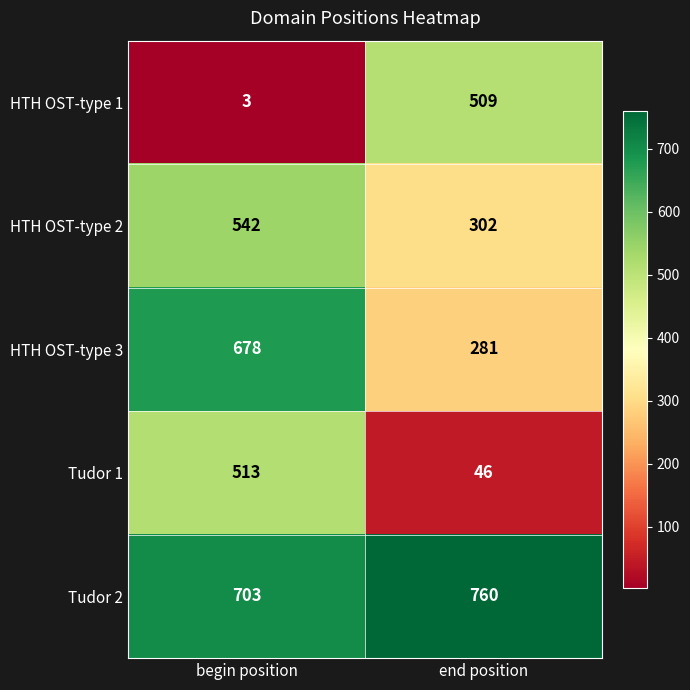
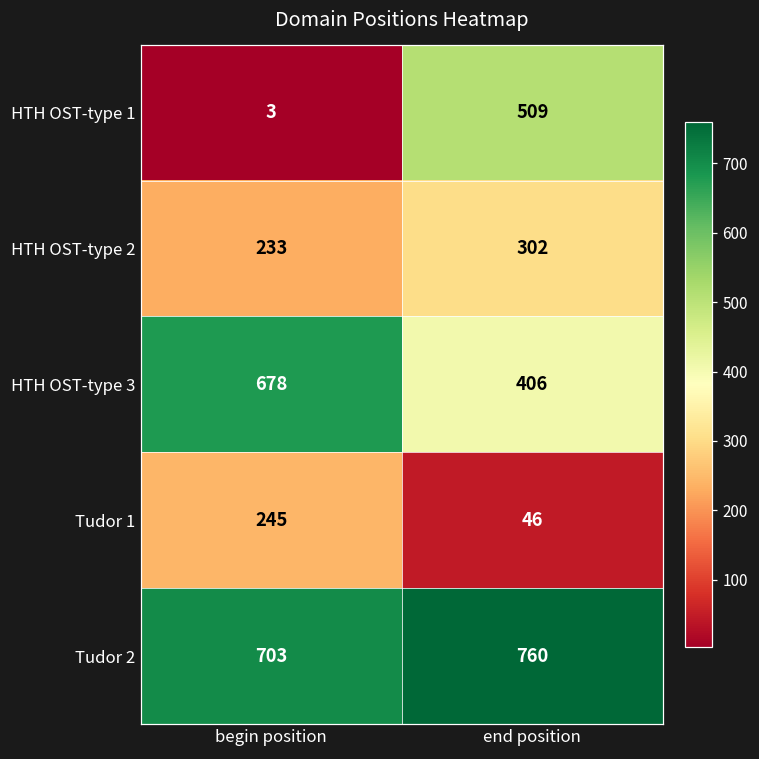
HTH OST-type 2, begin position: 542 -> 233
HTH OST-type 3, end position: 281 -> 406
Tudor 1, begin position: 513 -> 245
